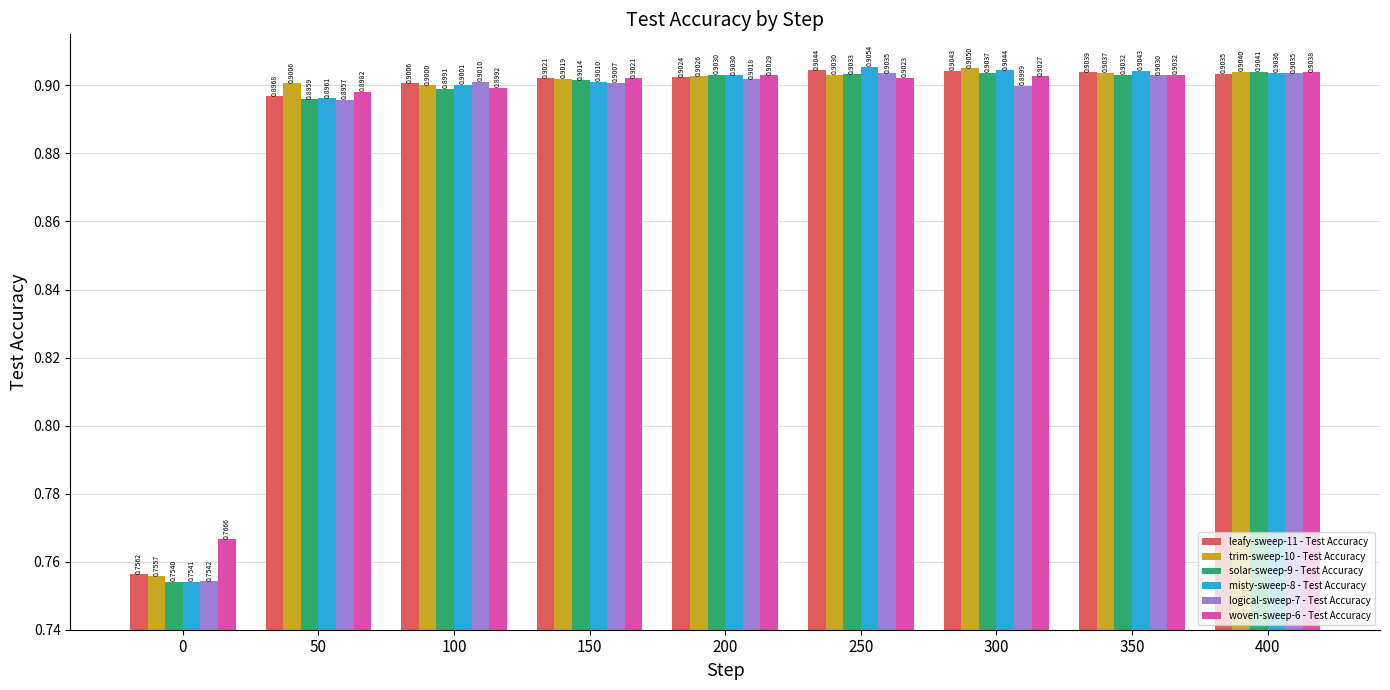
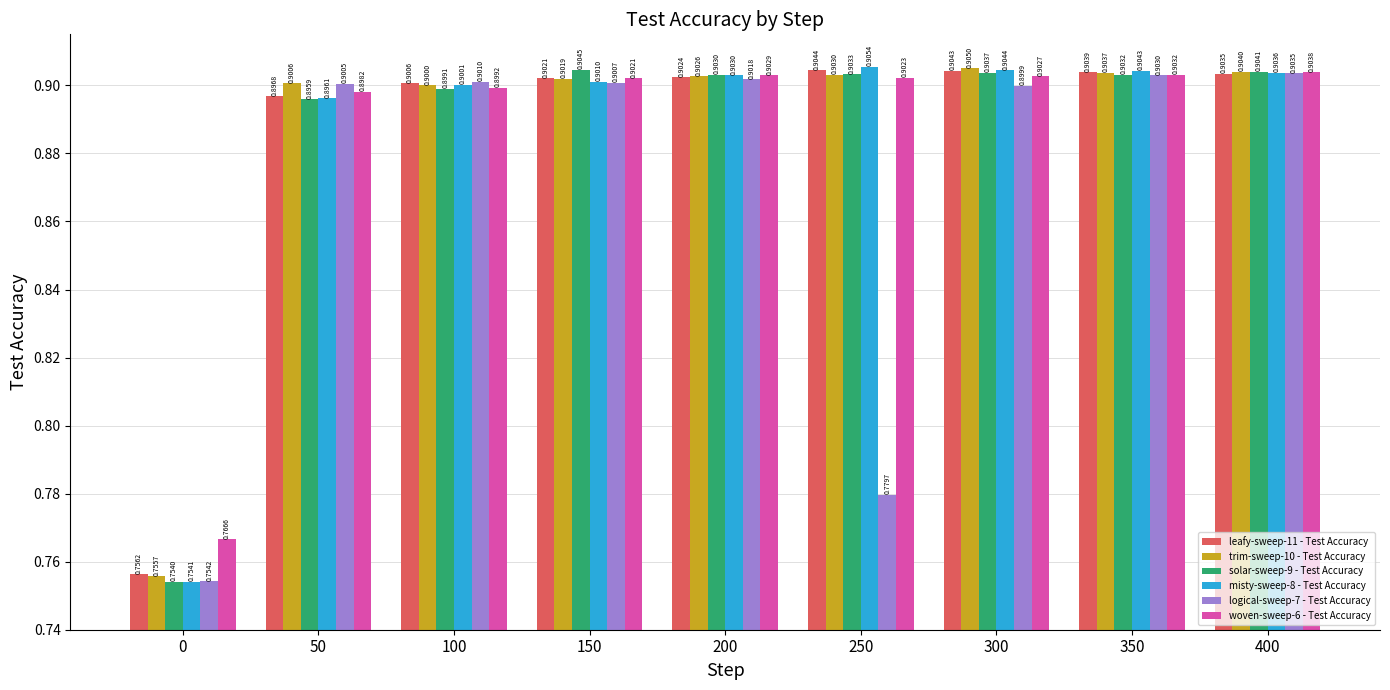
logical-sweep-7 - Test Accuracy, 50: 0.8957 -> 0.9005
solar-sweep-9 - Test Accuracy, 150: 0.9014 -> 0.9045
logical-sweep-7 - Test Accuracy, 250: 0.9035 -> 0.7797
